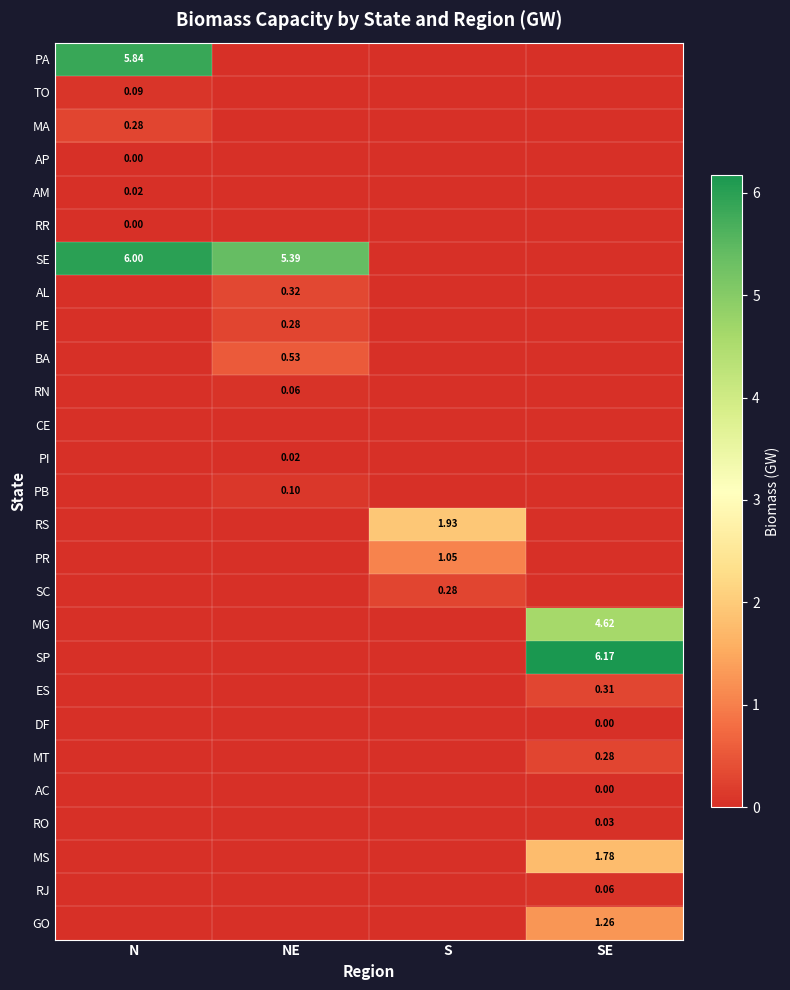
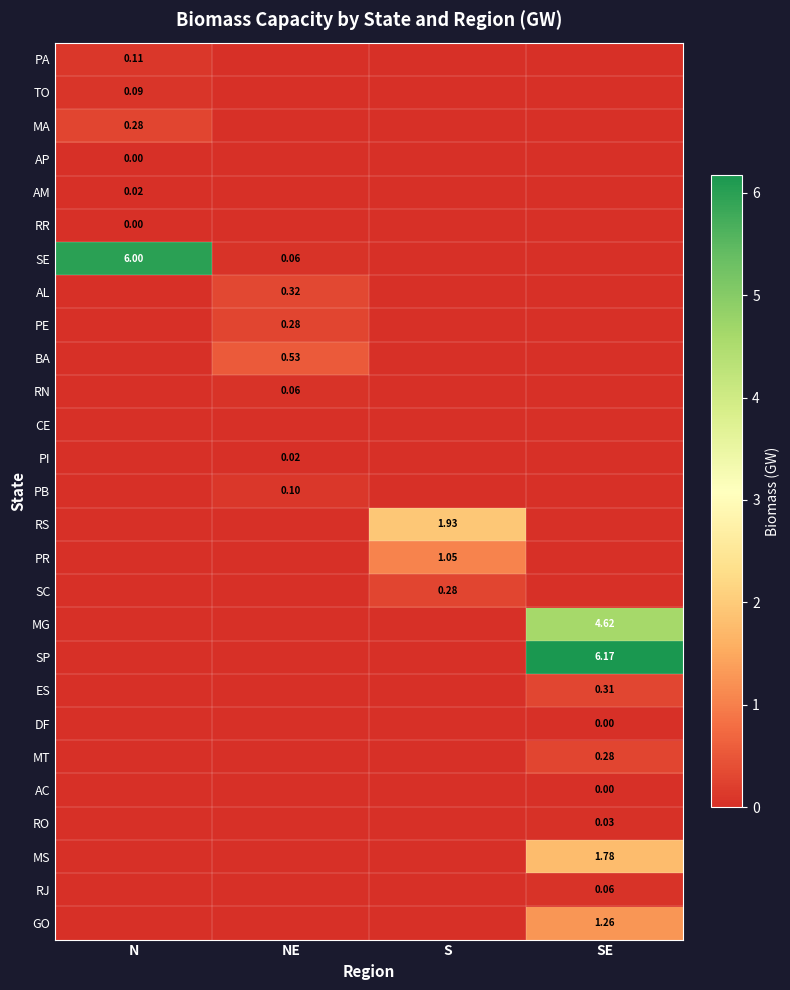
PA, N: 5.84 -> 0.11
SE, NE: 5.39 -> 0.06
